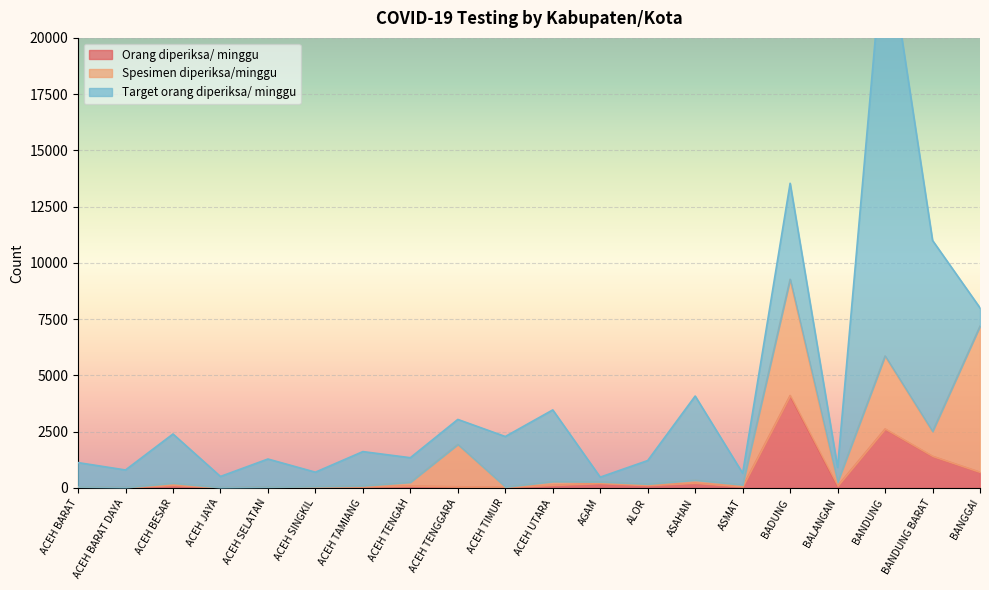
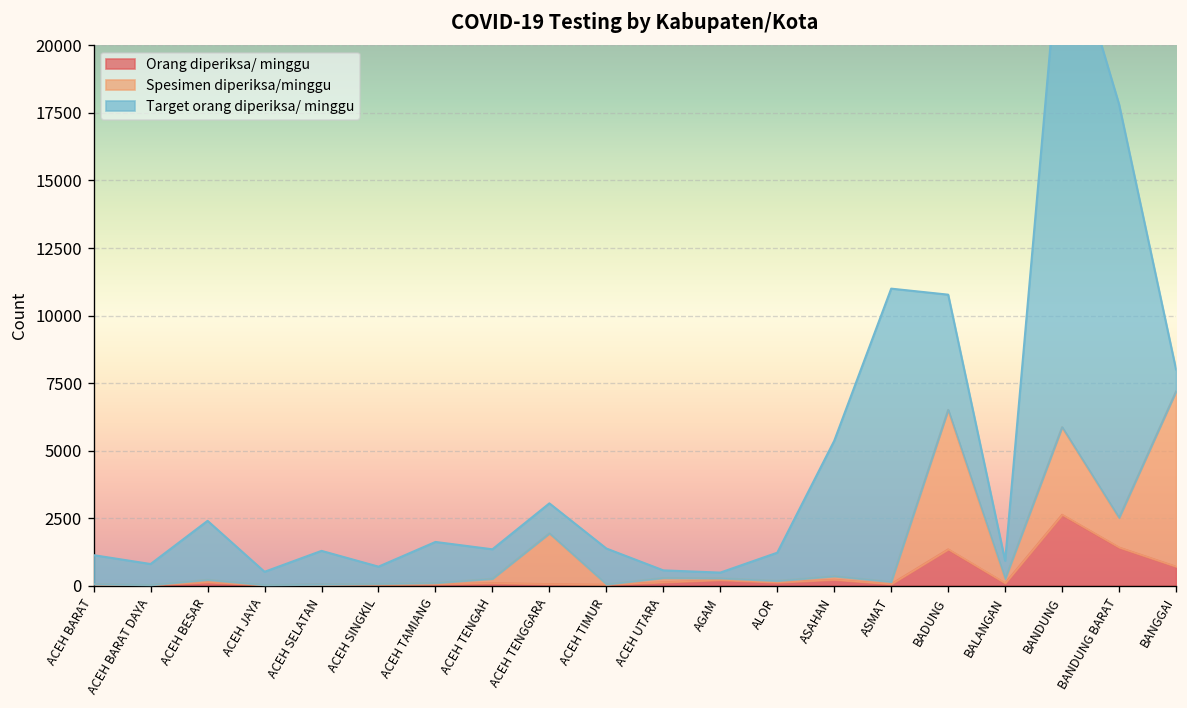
Target orang diperiksa/ minggu, ACEH TIMUR: 2200 -> 1300
Target orang diperiksa/ minggu, ACEH UTARA: 3200 -> 300
Target orang diperiksa/ minggu, ASAHAN: 3700 -> 5000
Target orang diperiksa/ minggu, ASMAT: 500 -> 10900
Orang diperiksa/ minggu, BADUNG: 4100 -> 1300
Target orang diperiksa/ minggu, BANDUNG BARAT: 8500 -> 15300
